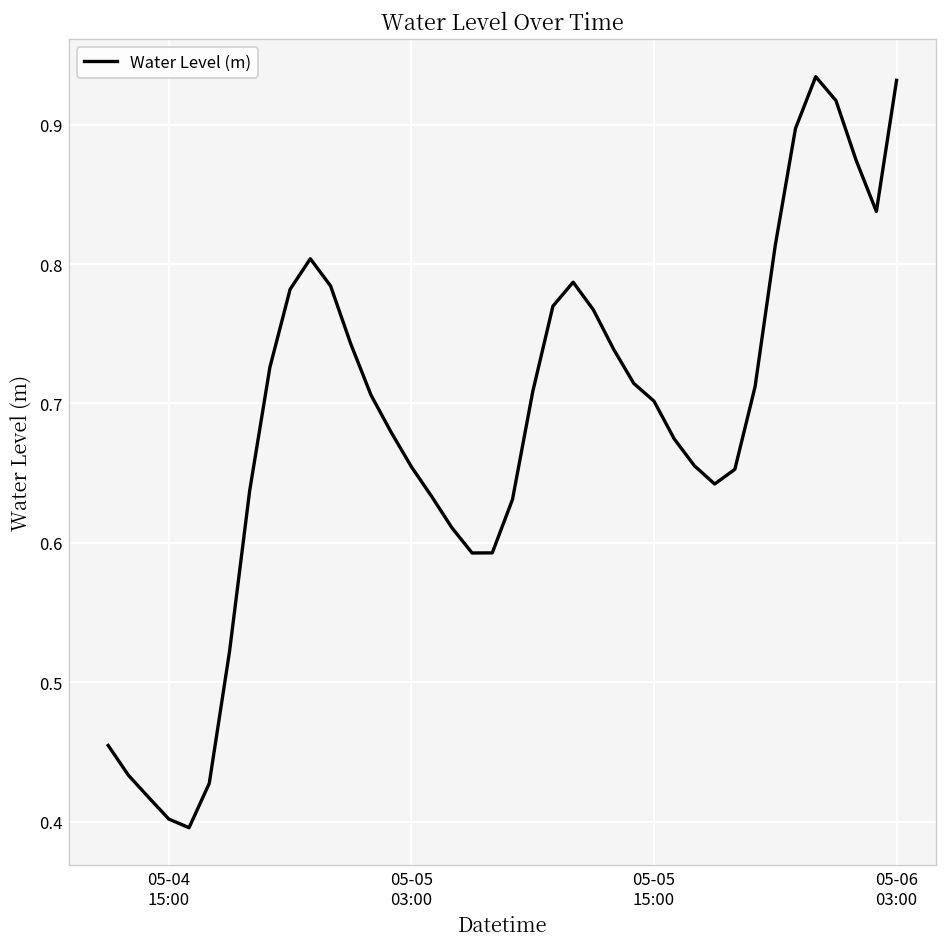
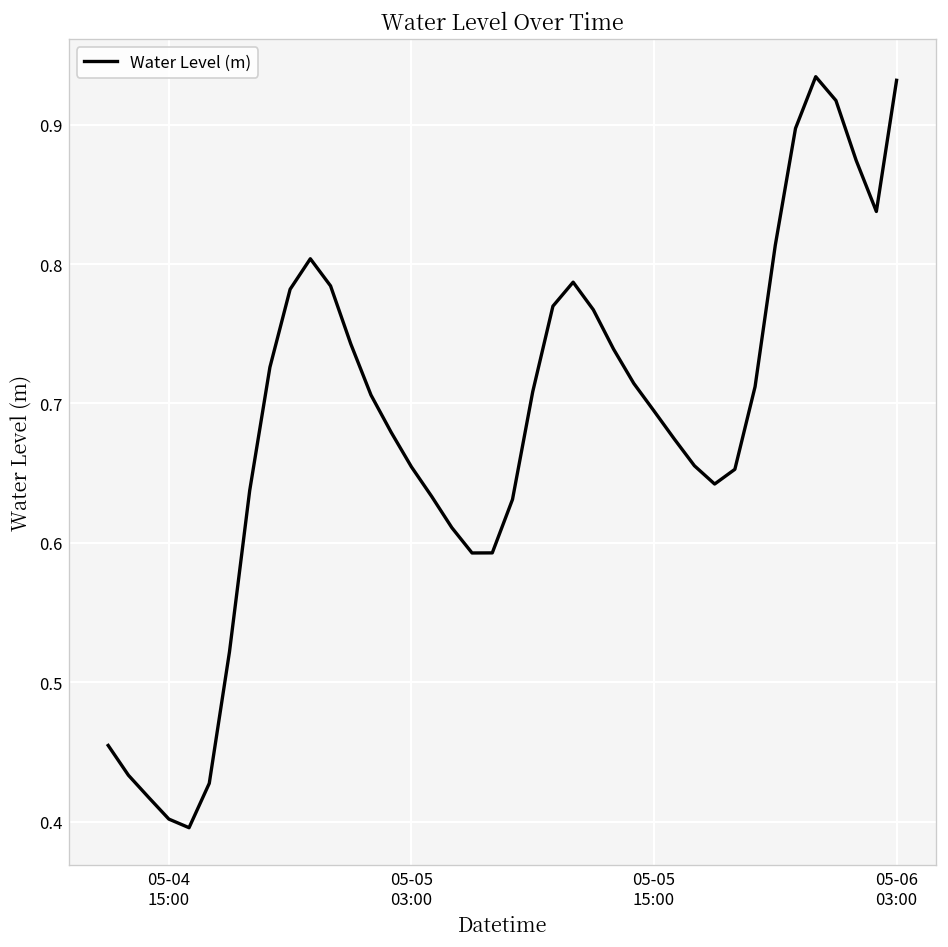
05-05 15:00: 0.702 -> 0.695
